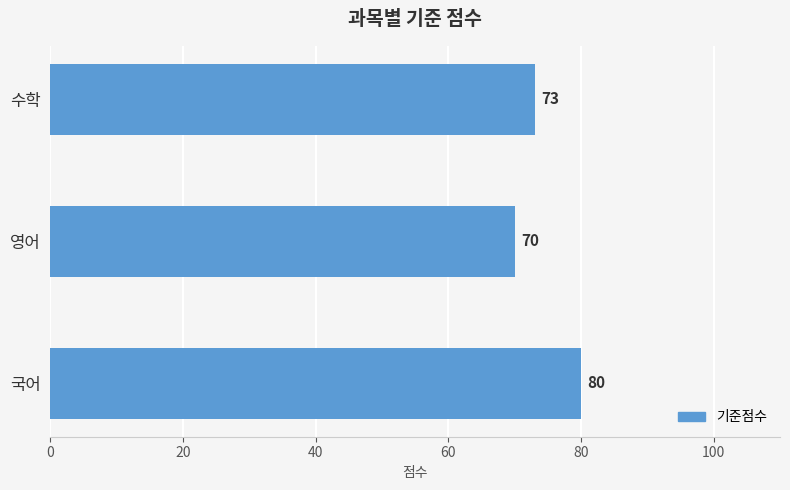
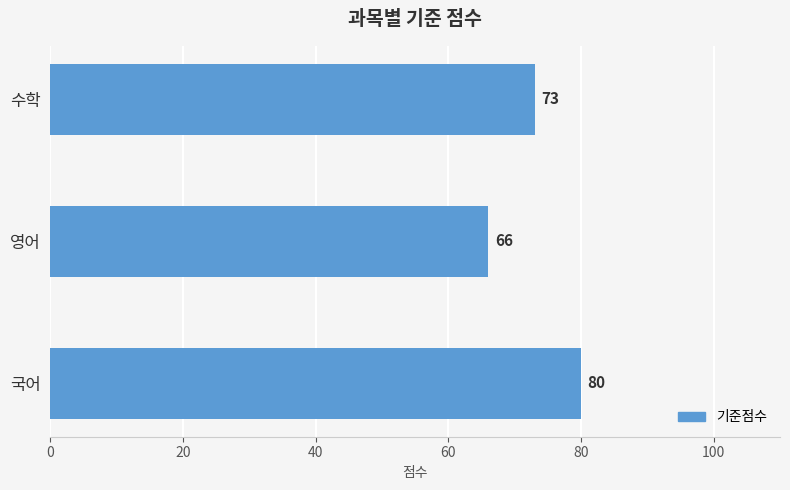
영어: 70 -> 66
